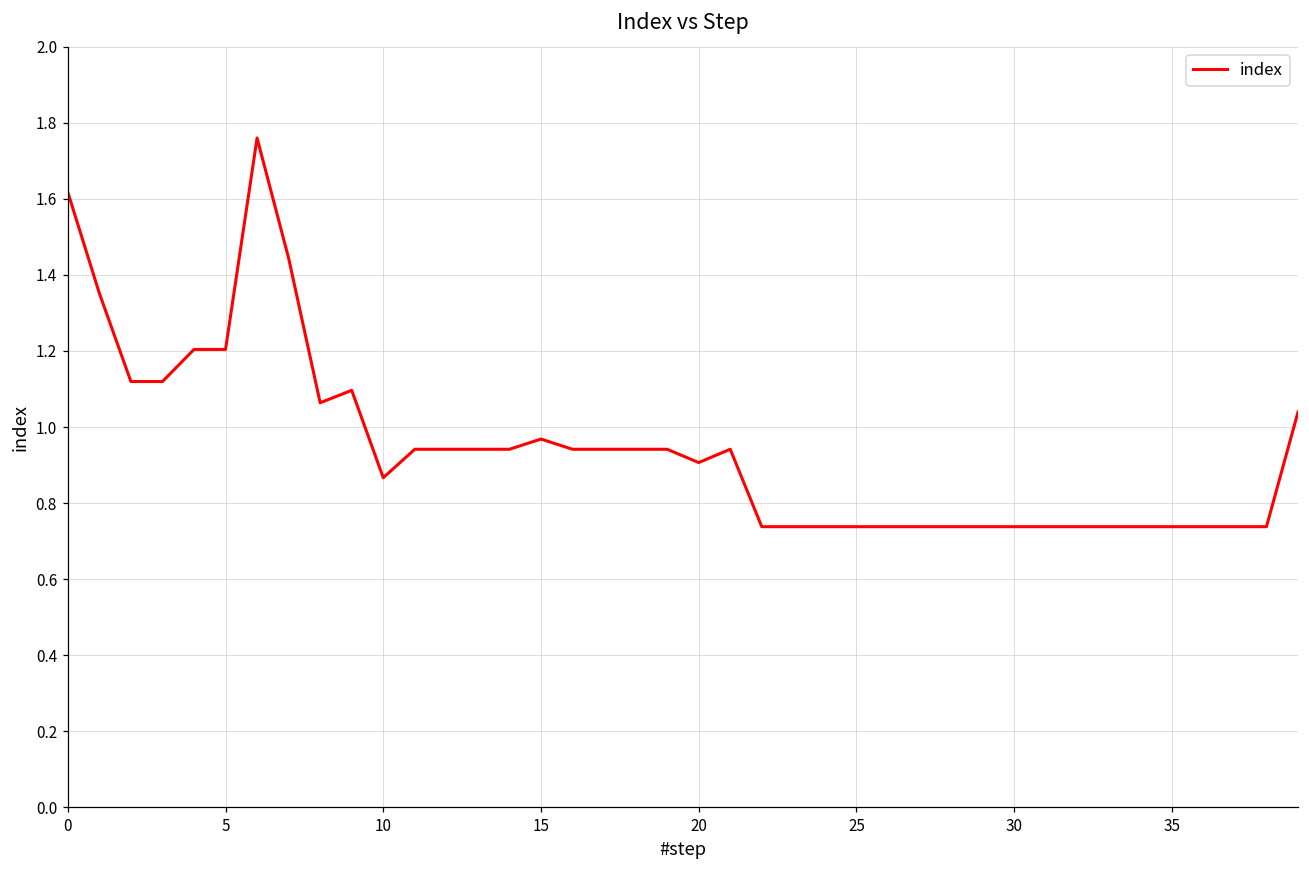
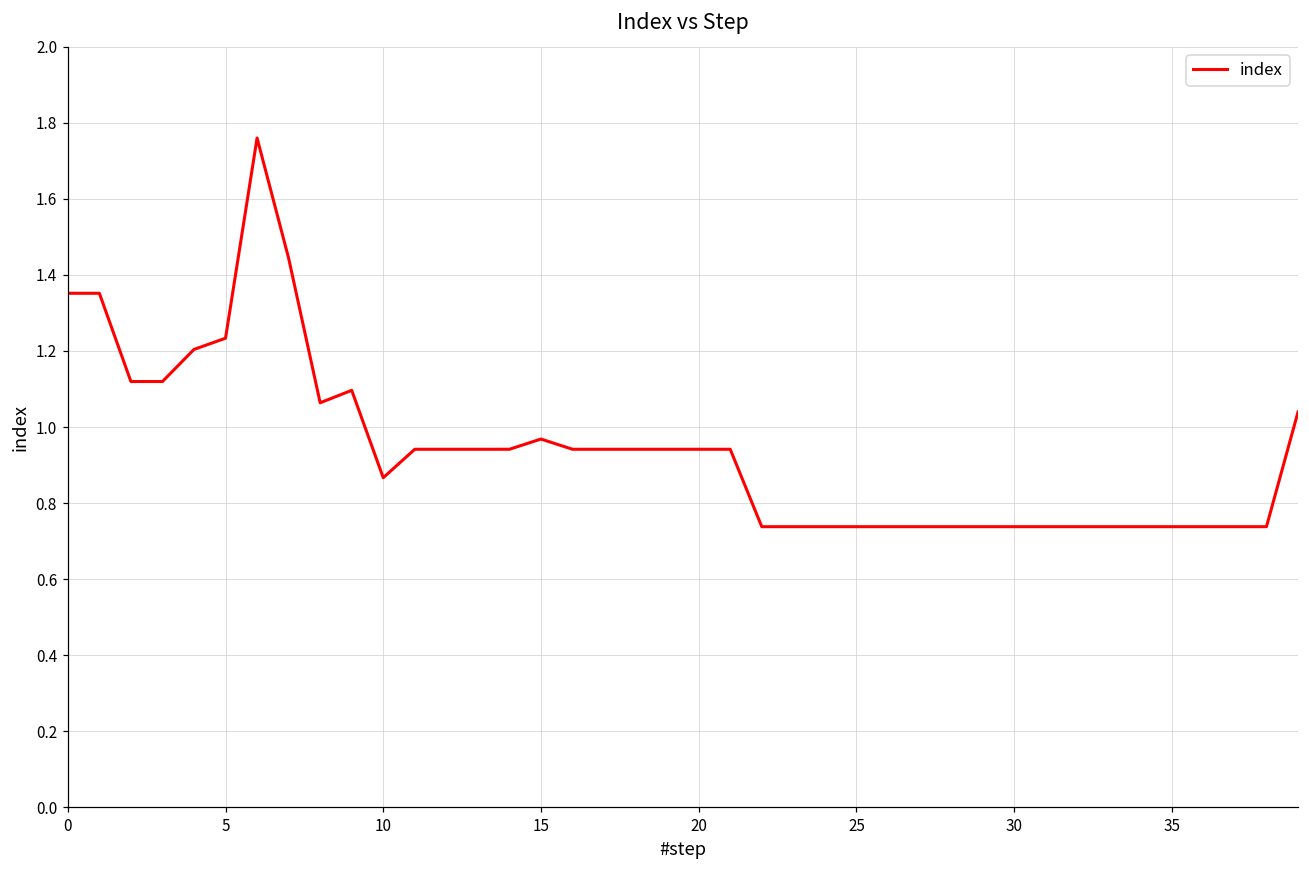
0: 1.62 -> 1.35
5: 1.20 -> 1.23
20: 0.91 -> 0.94
